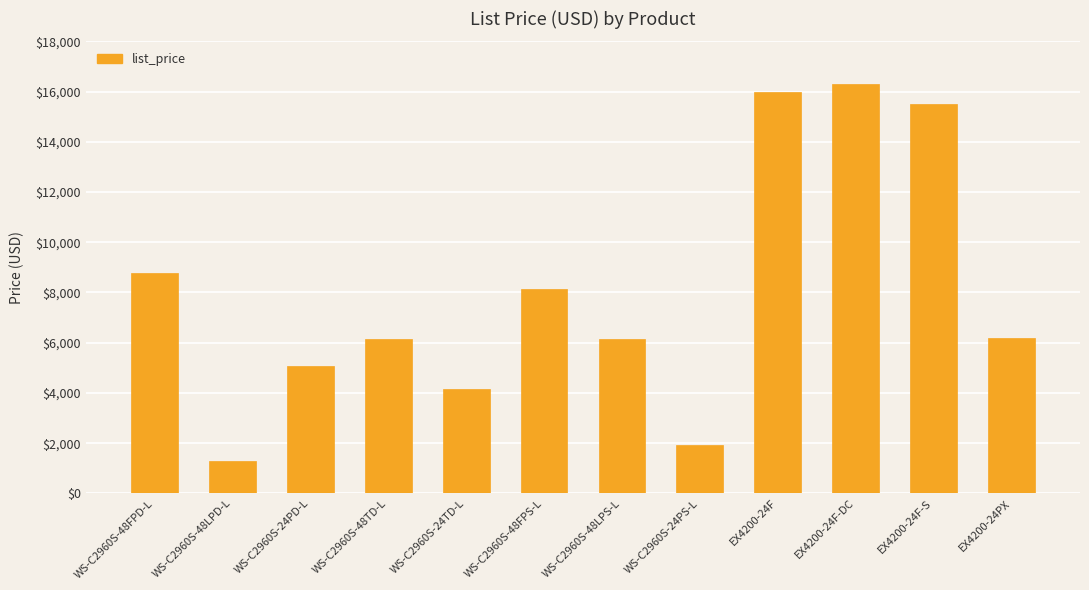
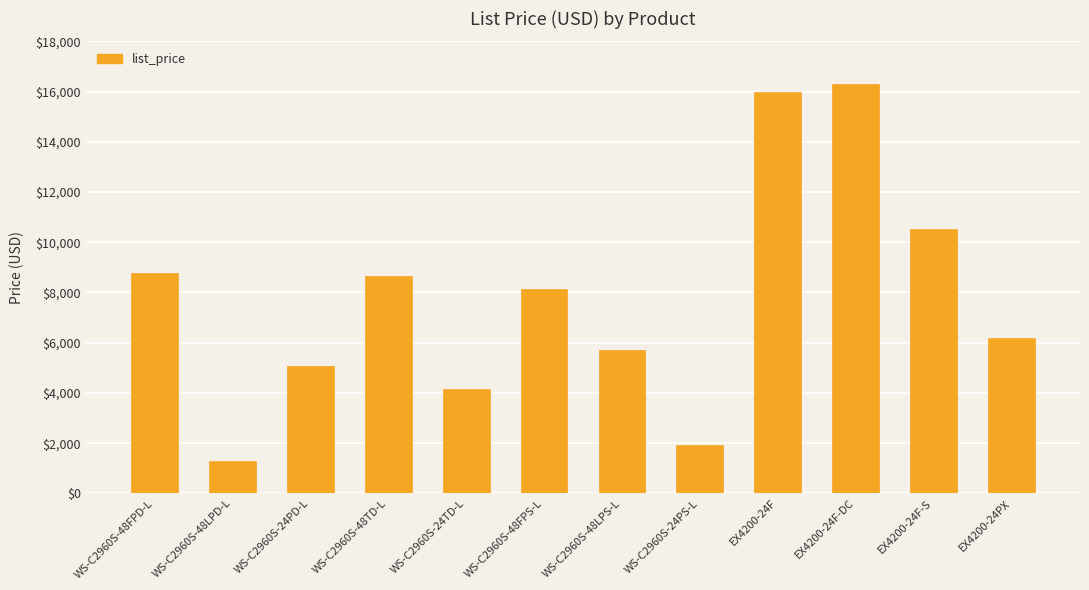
WS-C2960S-48TD-L: $6,200 -> $8,700
WS-C2960S-48LPS-L: $6,200 -> $5,700
EX4200-24F-S: $15,500 -> $10,500
